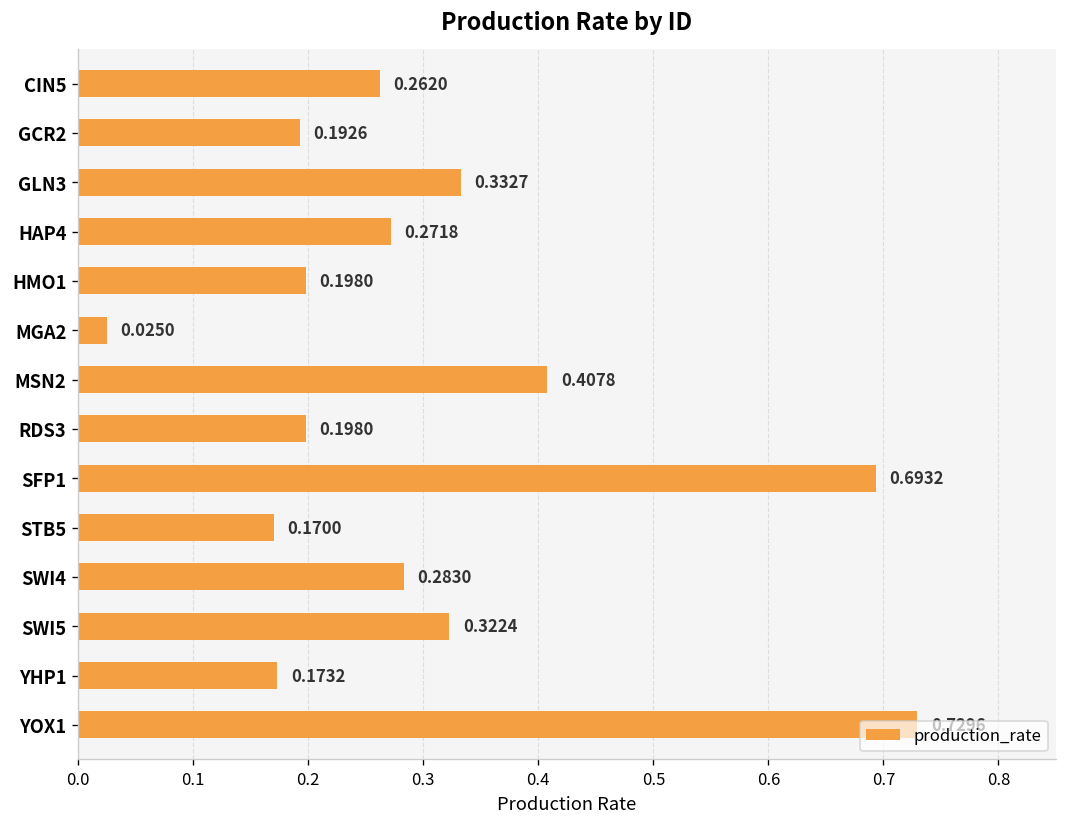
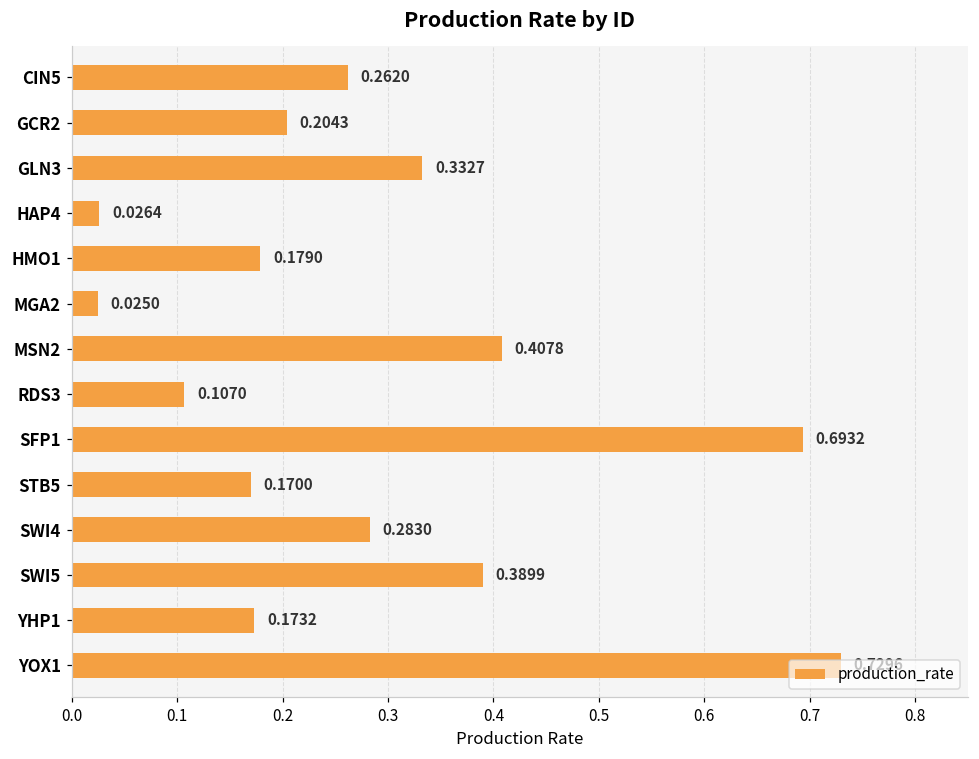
GCR2: 0.1926 -> 0.2043
HAP4: 0.2718 -> 0.0264
HMO1: 0.1980 -> 0.1790
RDS3: 0.1980 -> 0.1070
SWI5: 0.3224 -> 0.3899
